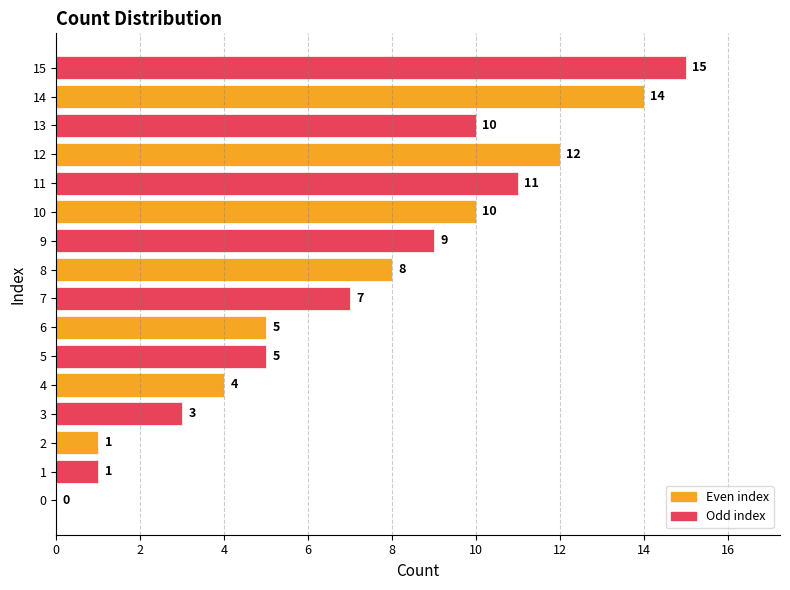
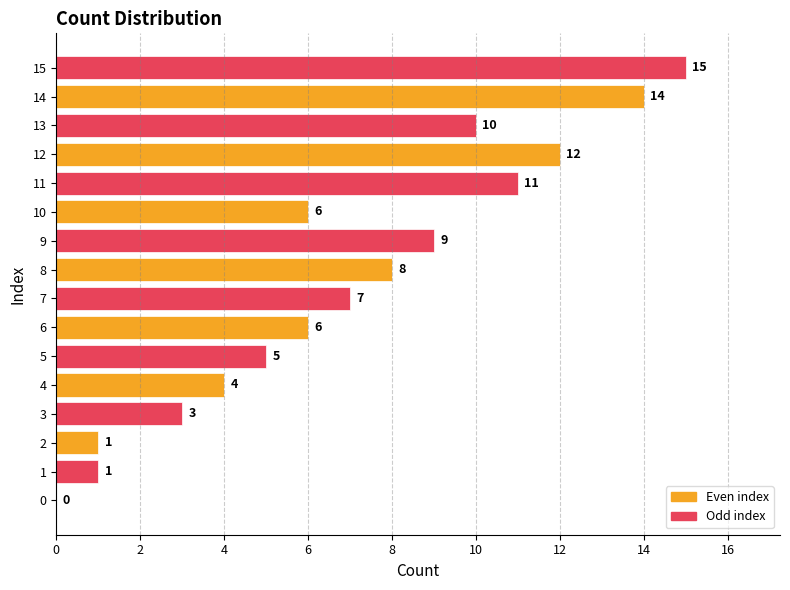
10: 10 -> 6
6: 5 -> 6
